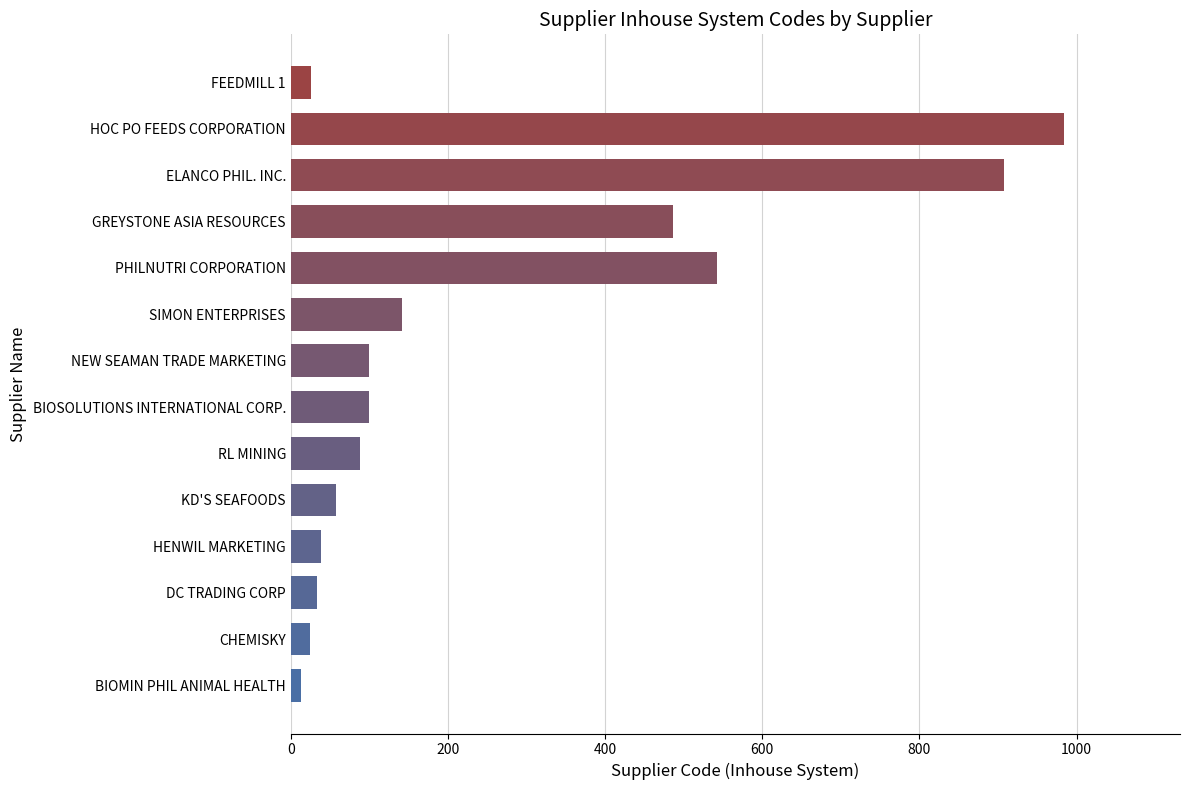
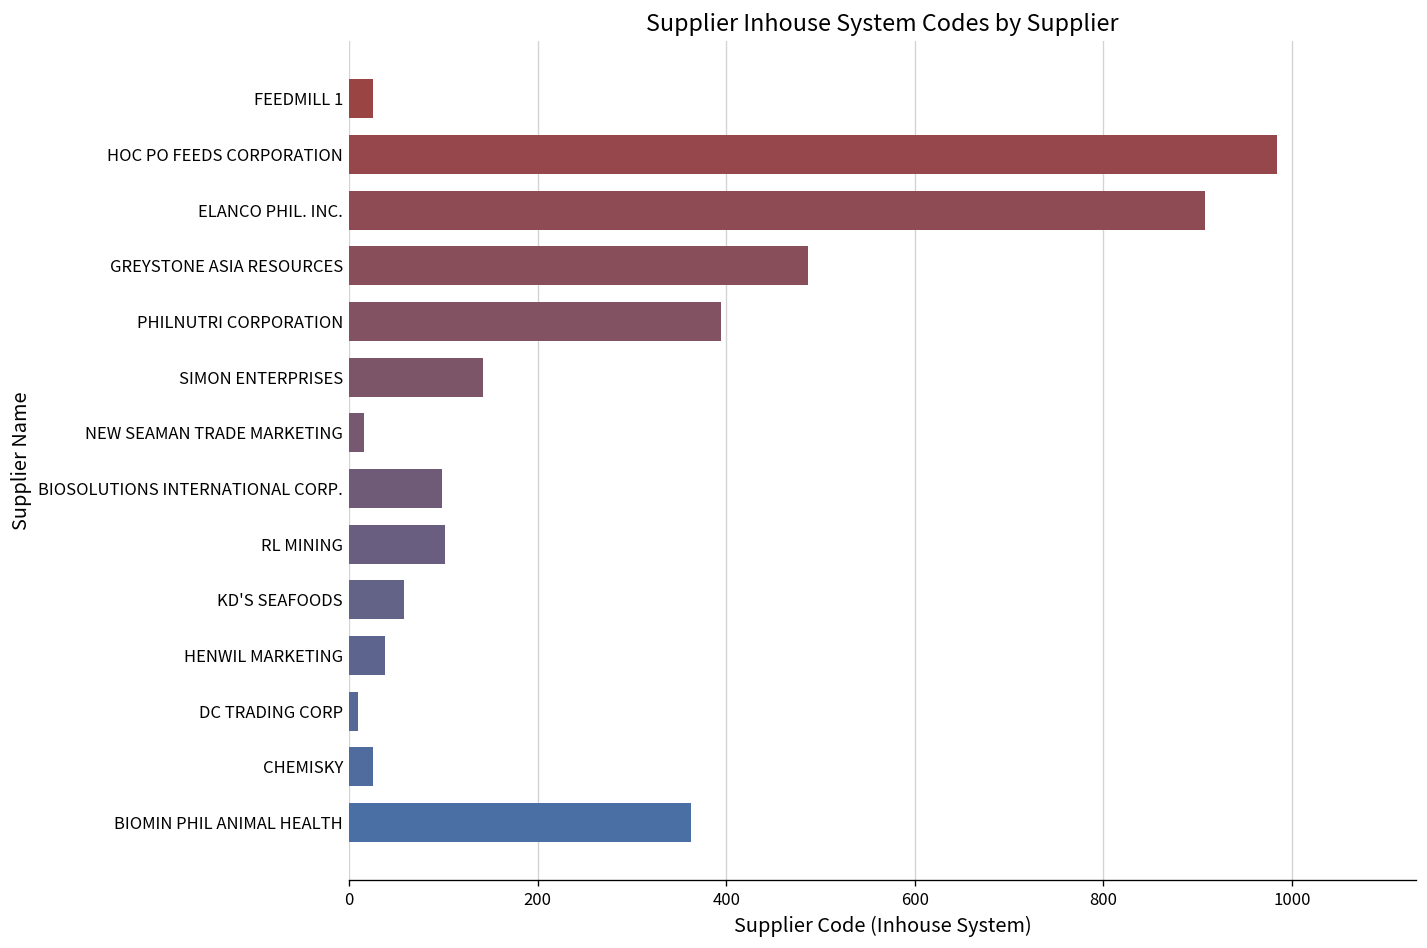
PHILNUTRI CORPORATION: 540 -> 400
NEW SEAMAN TRADE MARKETING: 100 -> 20
RL MINING: 90 -> 100
DC TRADING CORP: 30 -> 10
BIOMIN PHIL ANIMAL HEALTH: 10 -> 360
